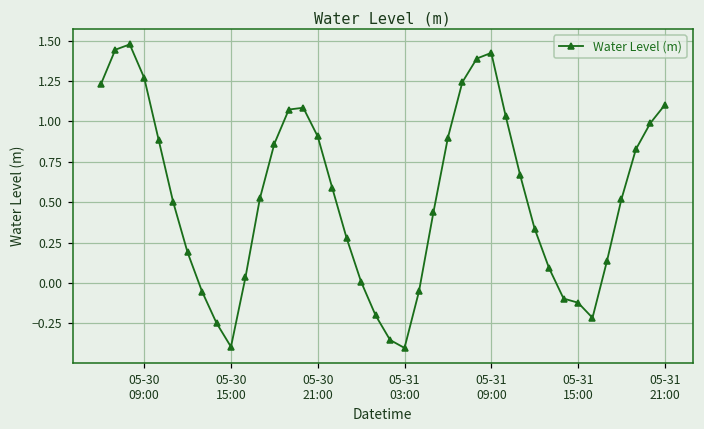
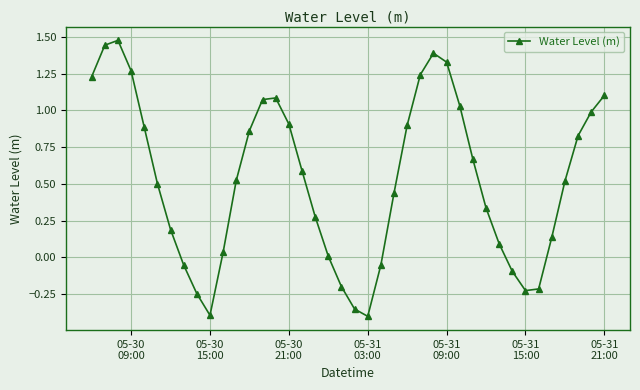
05-31 09:00: 1.42 -> 1.33
05-31 15:00: -0.12 -> -0.23
